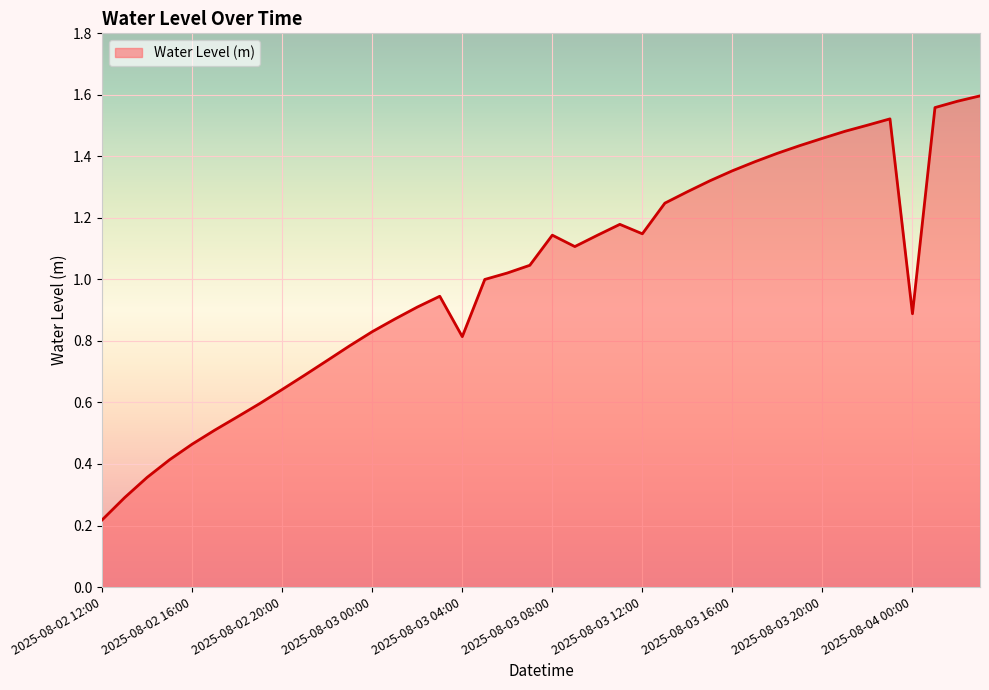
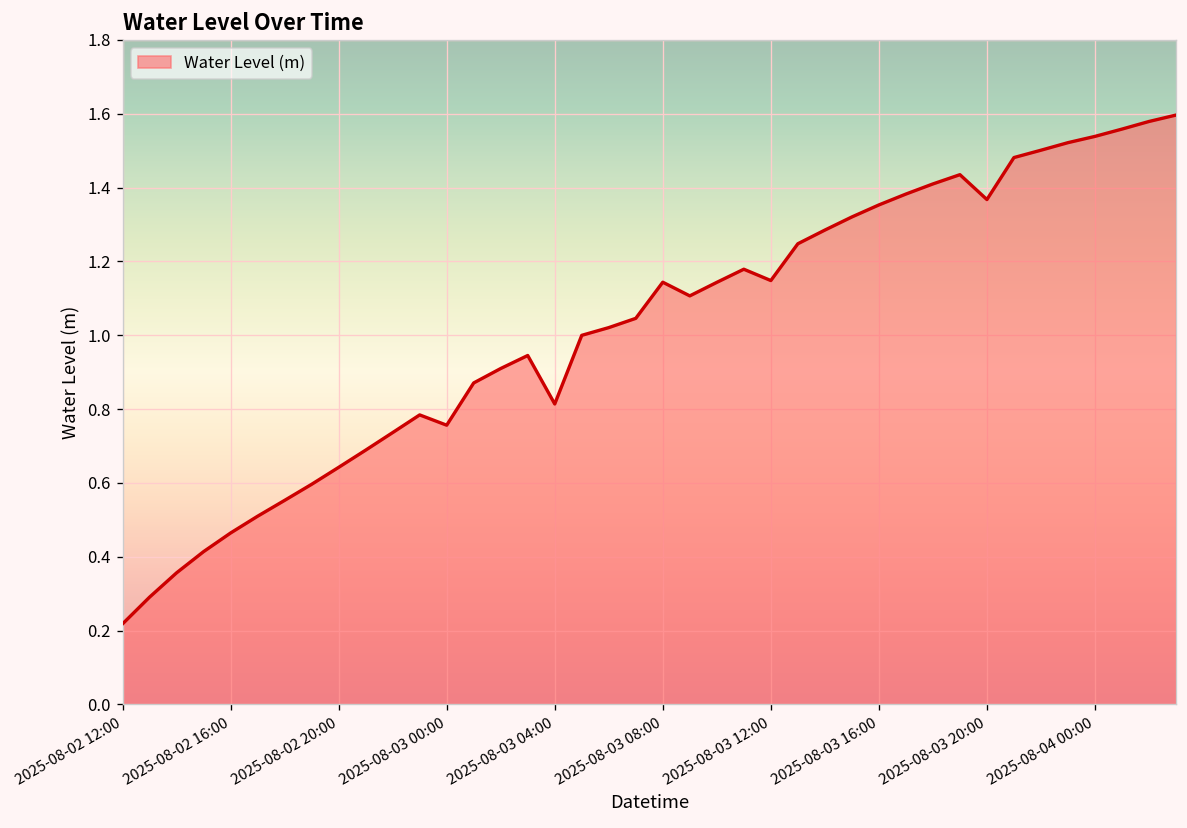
2025-08-03 00:00: 0.83 -> 0.76
2025-08-03 20:00: 1.46 -> 1.37
2025-08-04 00:00: 0.89 -> 1.54
